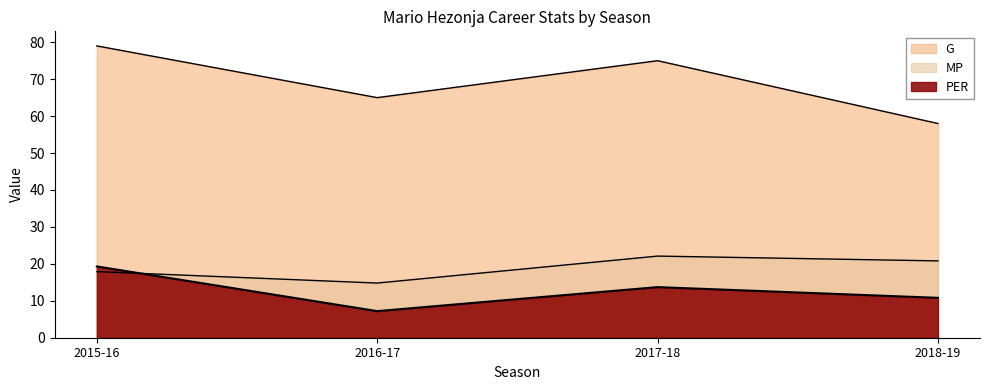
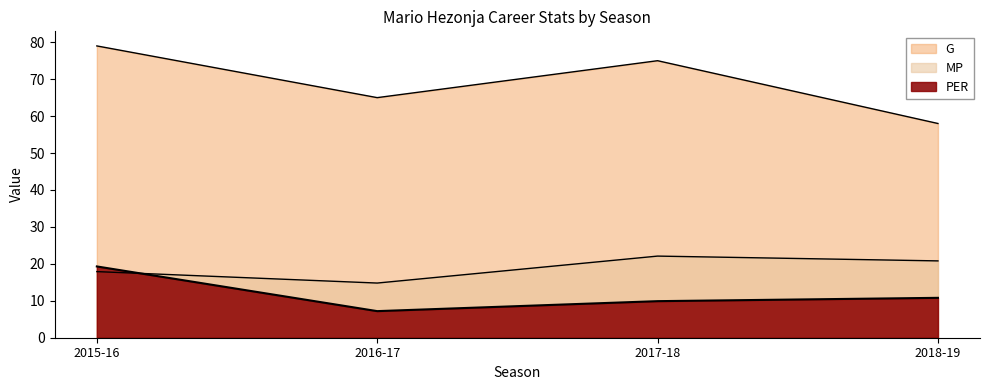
PER, 2017-18: 14 -> 10
